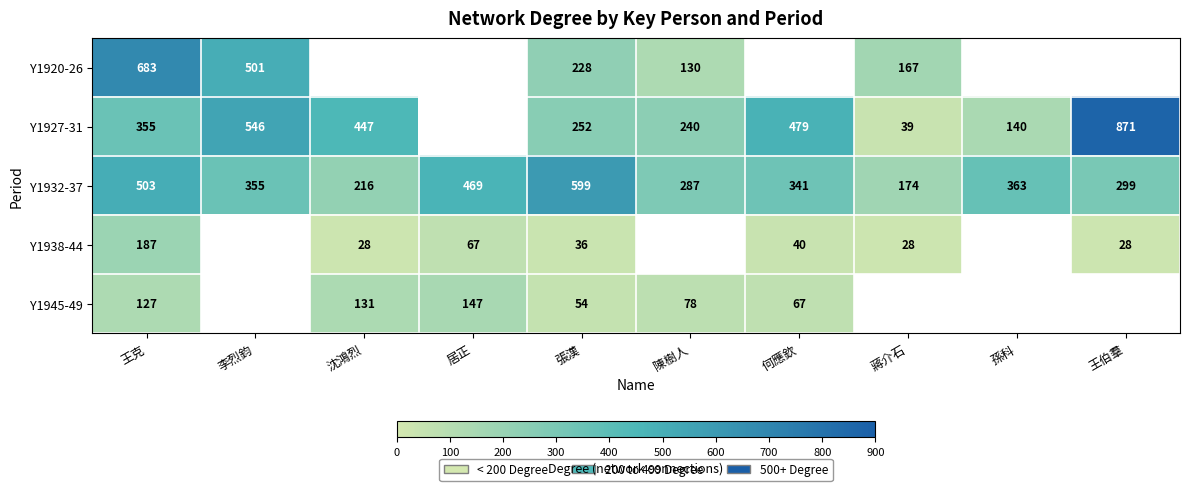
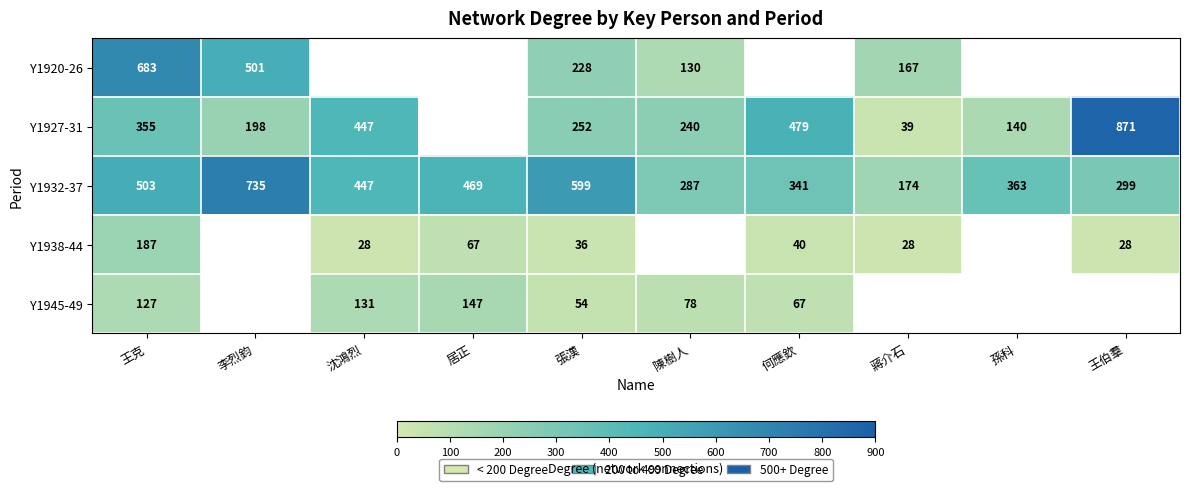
Y1927-31, 李烈鈞: 546 -> 198
Y1932-37, 李烈鈞: 355 -> 735
Y1932-37, 沈鴻烈: 216 -> 447
